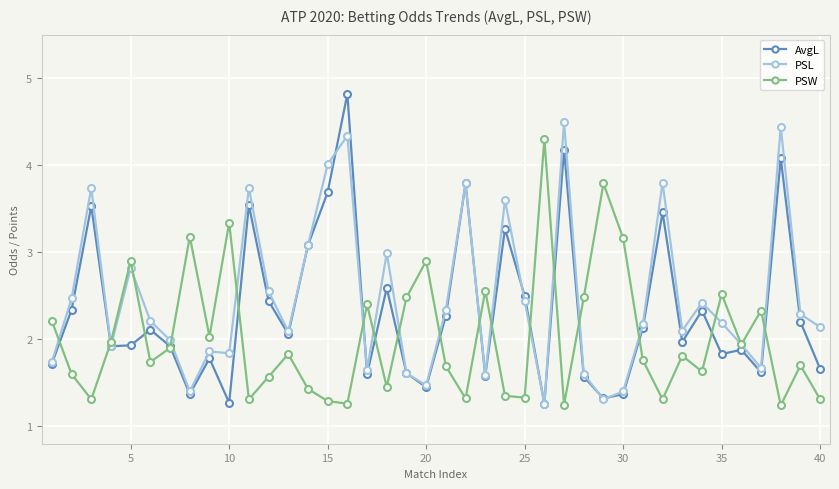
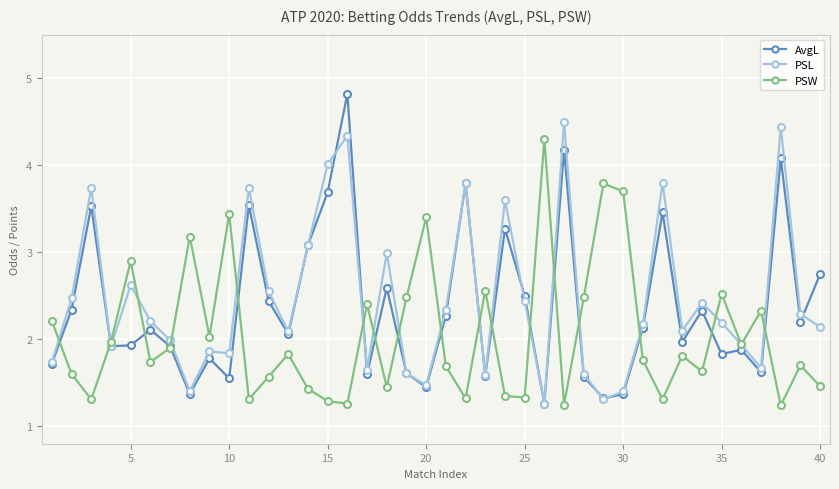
PSL, 5: 2.8 -> 2.6
AvgL, 10: 1.3 -> 1.6
PSW, 10: 3.3 -> 3.4
PSW, 20: 2.9 -> 3.4
PSW, 30: 3.2 -> 3.7
AvgL, 40: 1.7 -> 2.8
PSW, 40: 1.3 -> 1.5
